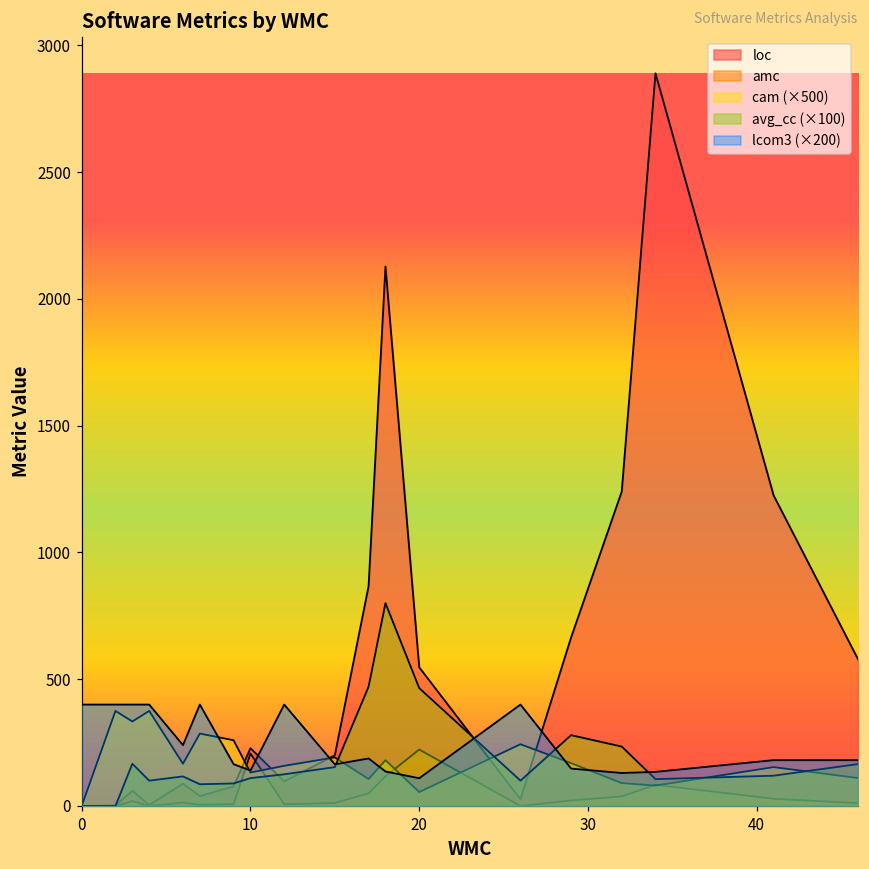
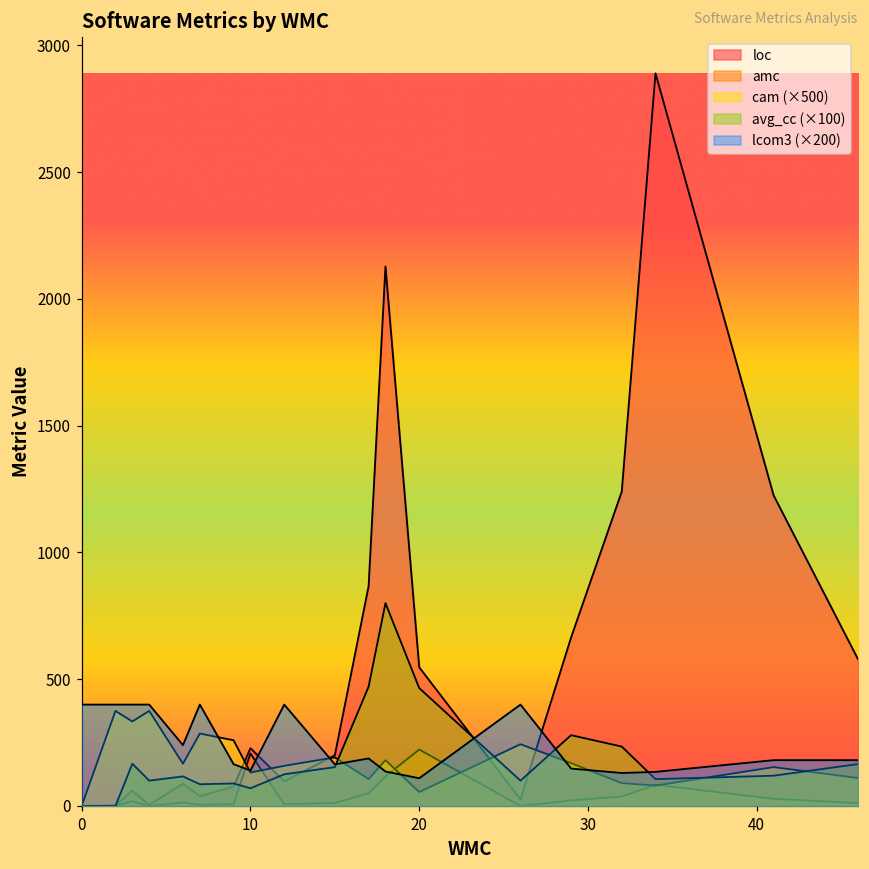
avg_cc (×100), 10: 110 -> 70
